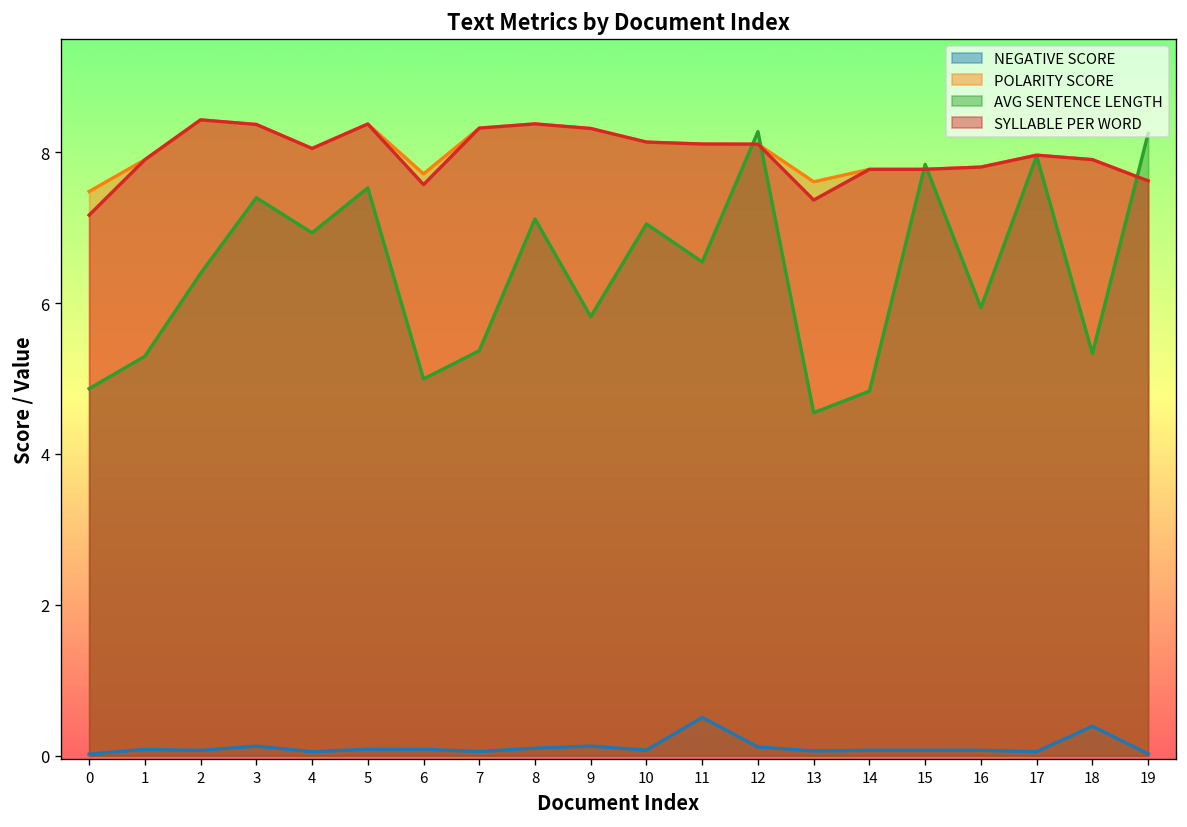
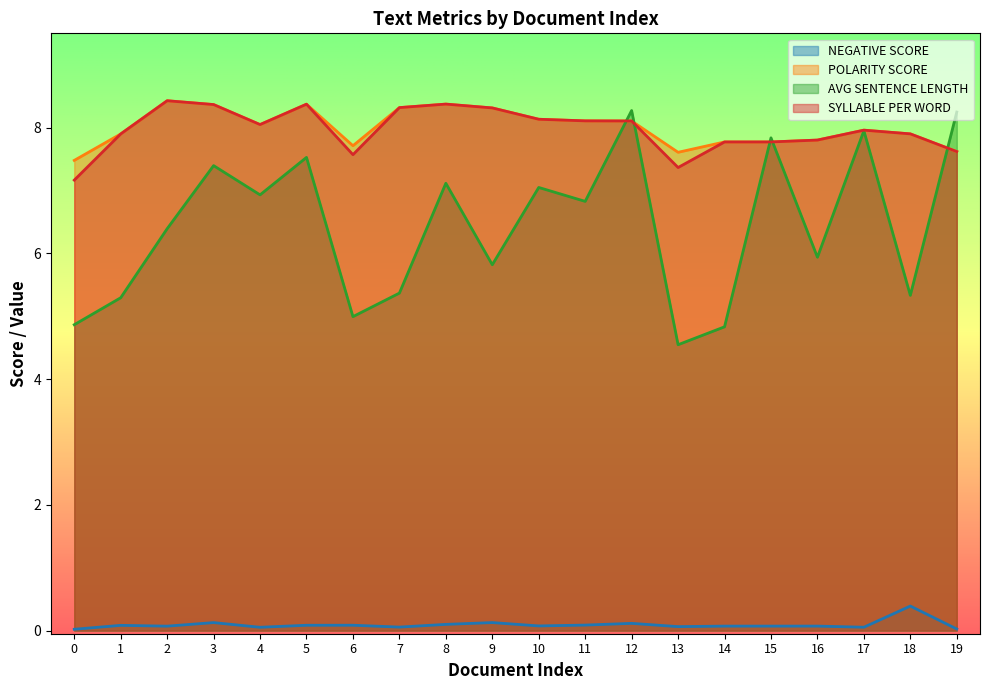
NEGATIVE SCORE, 11: 0.5 -> 0.1
AVG SENTENCE LENGTH, 11: 6.5 -> 6.8
